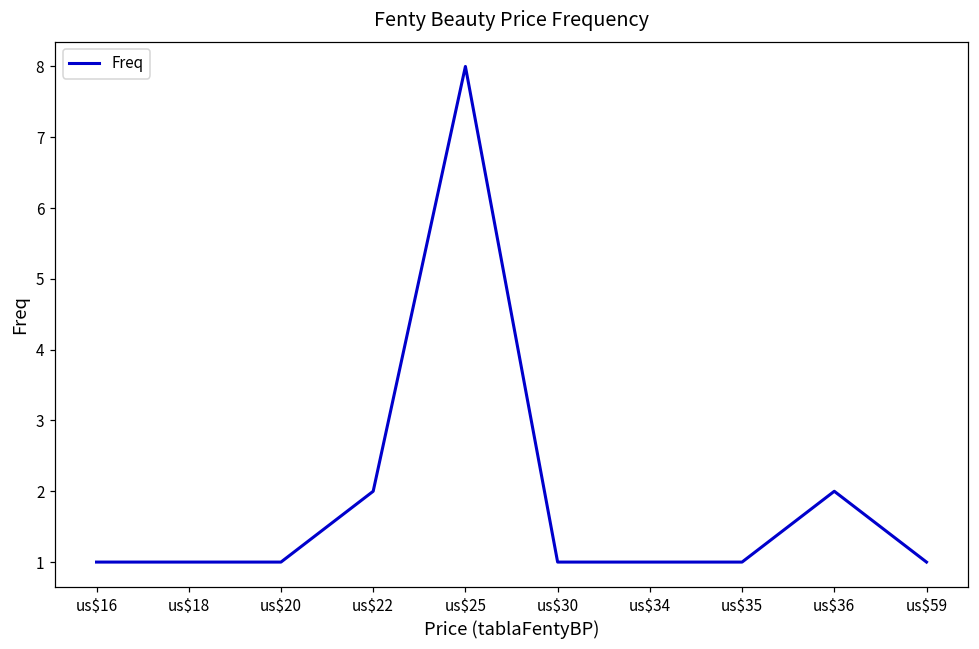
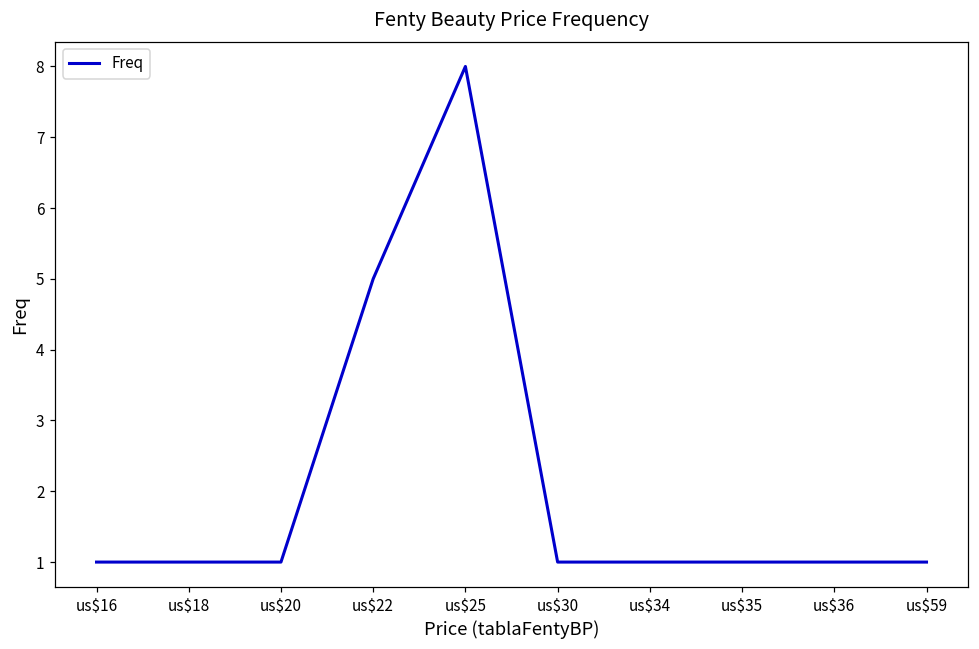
us$22: 2 -> 5
us$36: 2 -> 1
